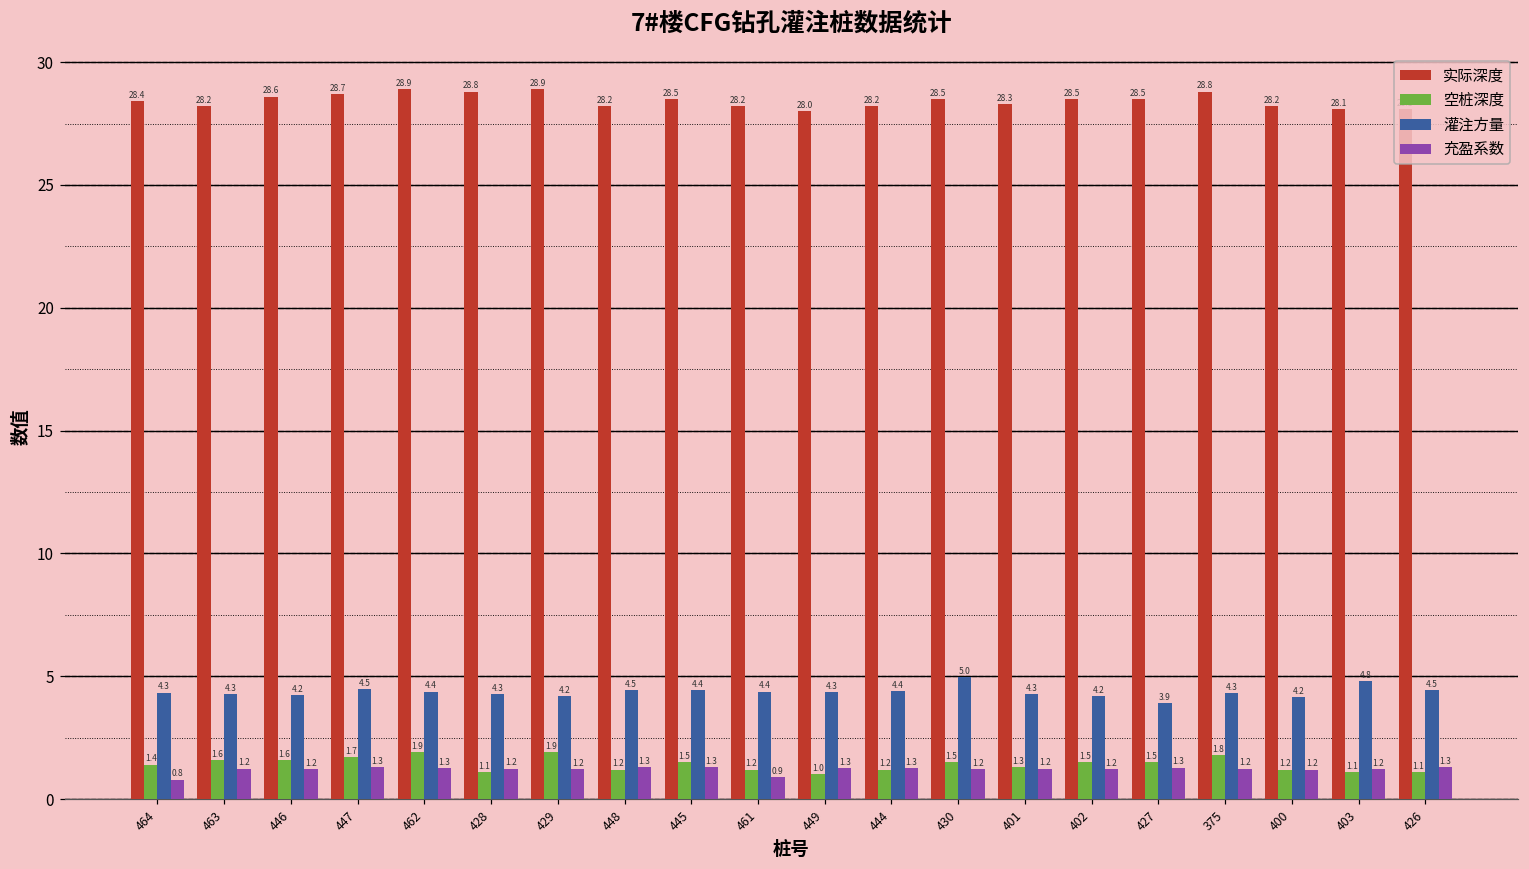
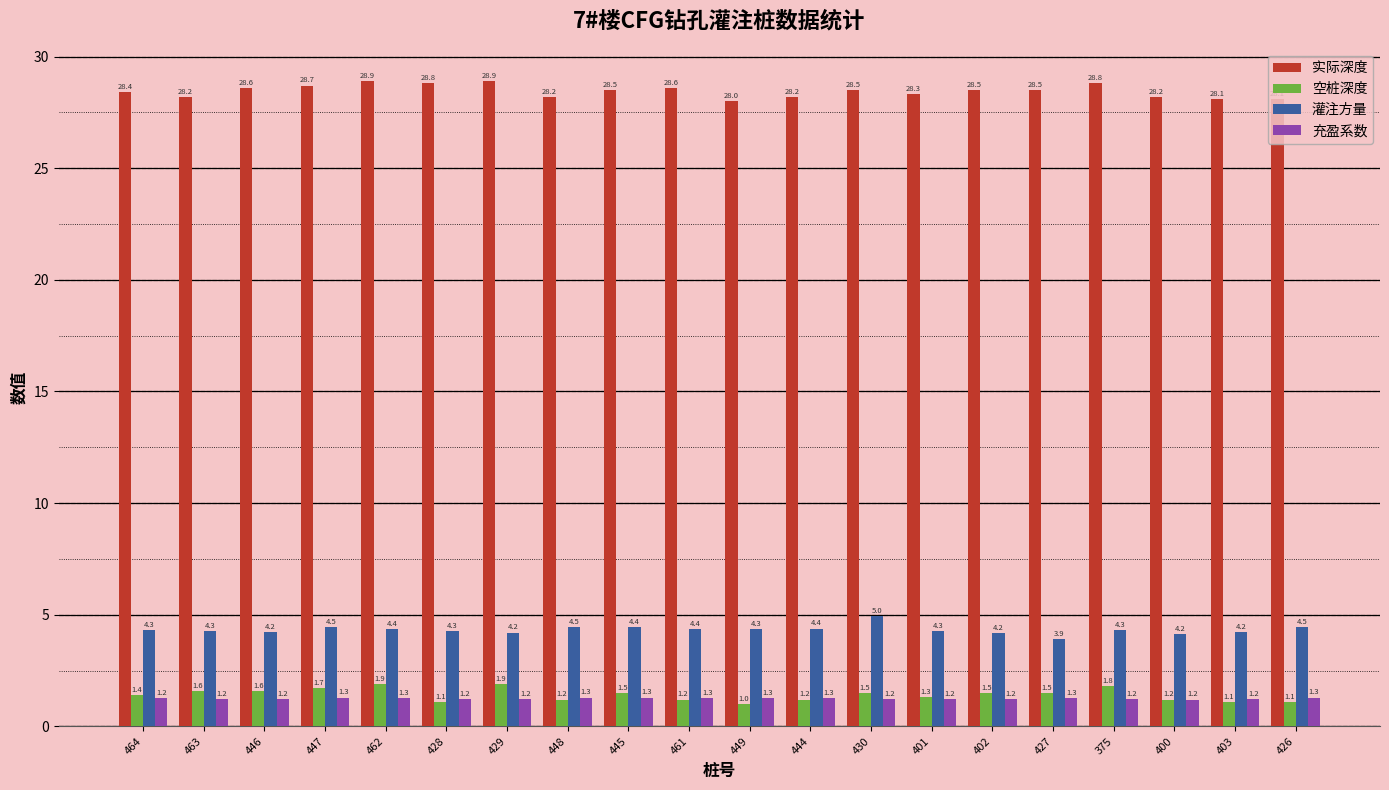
充盈系数, 464: 0.8 -> 1.2
实际深度, 461: 28.2 -> 28.6
充盈系数, 461: 0.9 -> 1.3
灌注方量, 403: 4.8 -> 4.2
